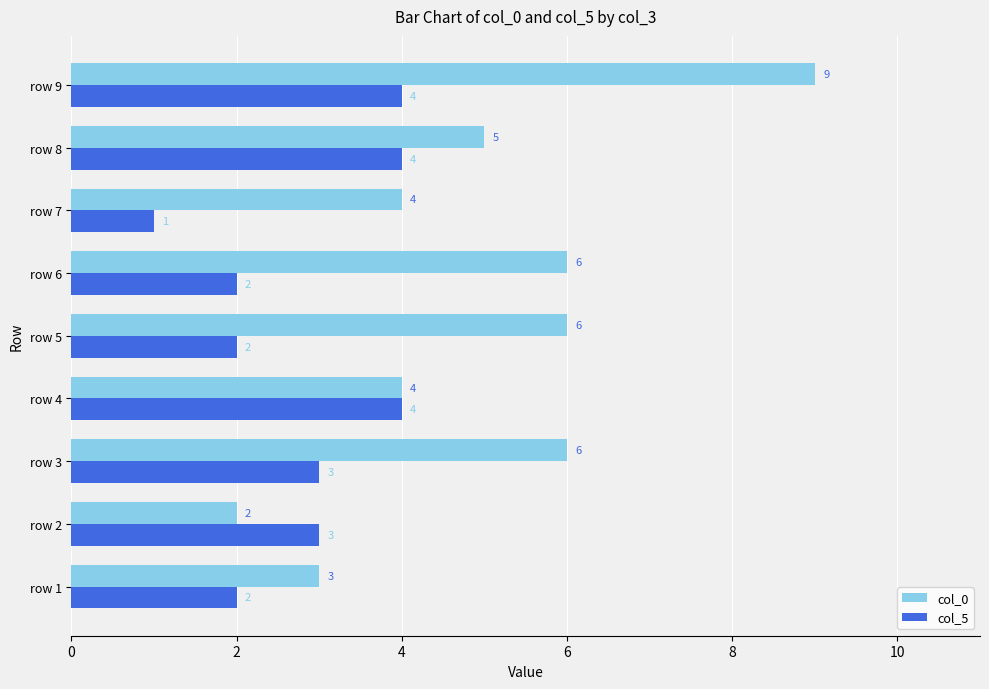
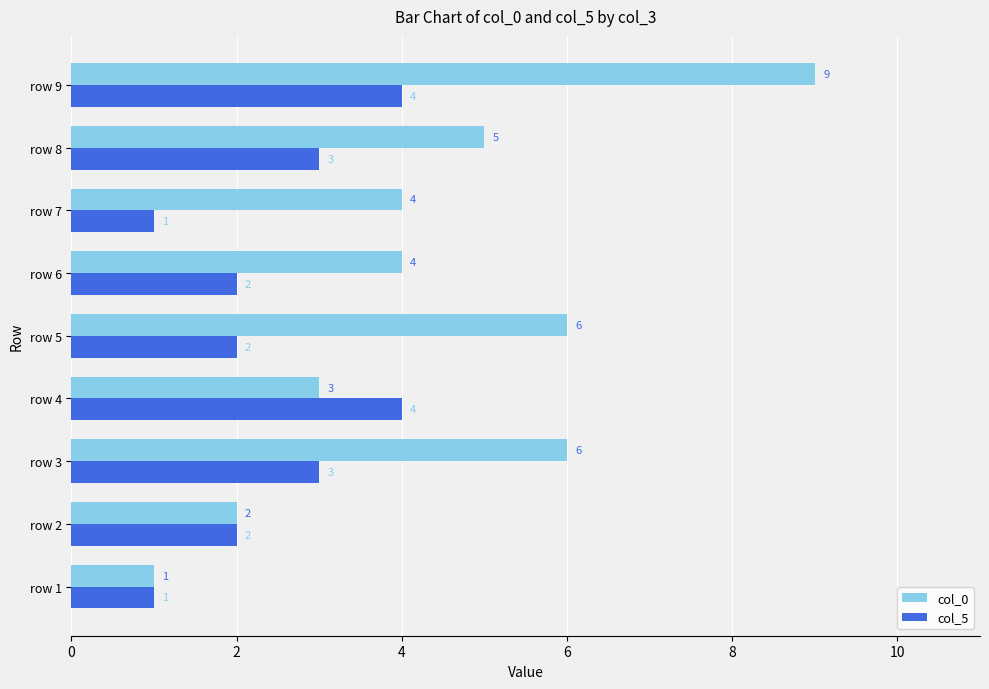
col_5, row 8: 4 -> 3
col_0, row 6: 6 -> 4
col_0, row 4: 4 -> 3
col_5, row 2: 3 -> 2
col_0, row 1: 3 -> 1
col_5, row 1: 2 -> 1
